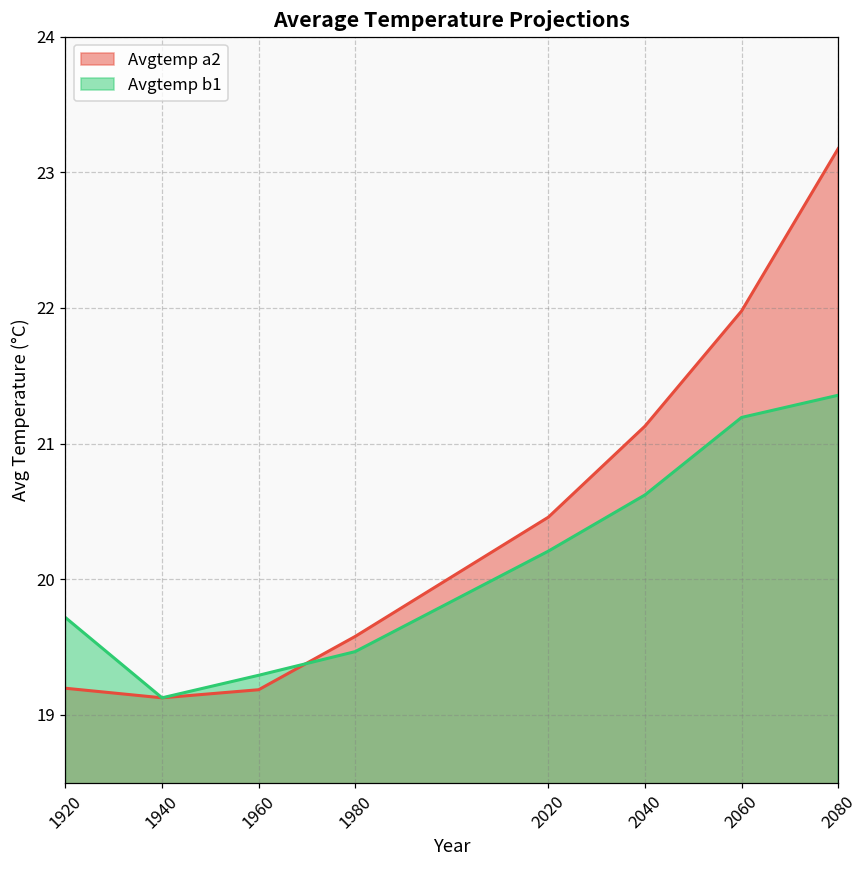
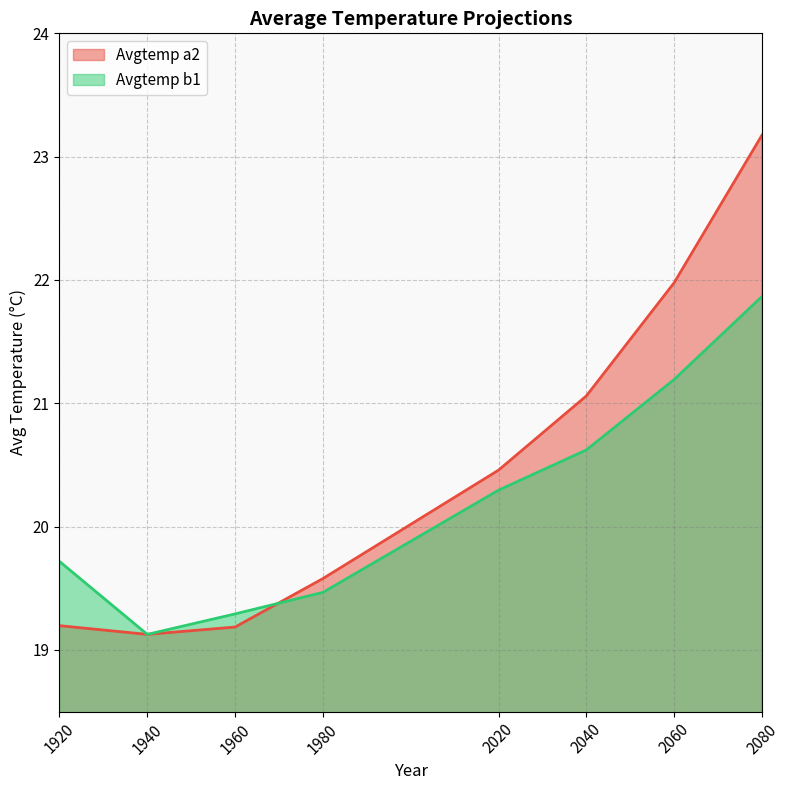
Avgtemp b1, 2020: 20.21 -> 20.30
Avgtemp a2, 2040: 21.13 -> 21.06
Avgtemp b1, 2080: 21.36 -> 21.87
